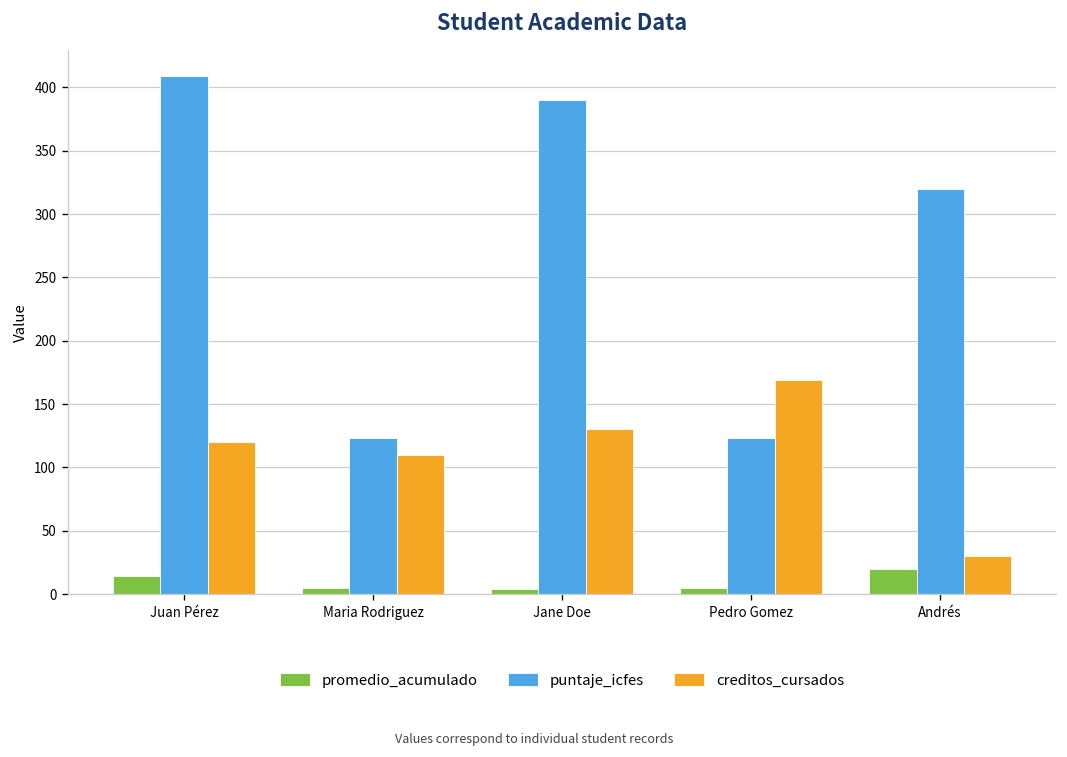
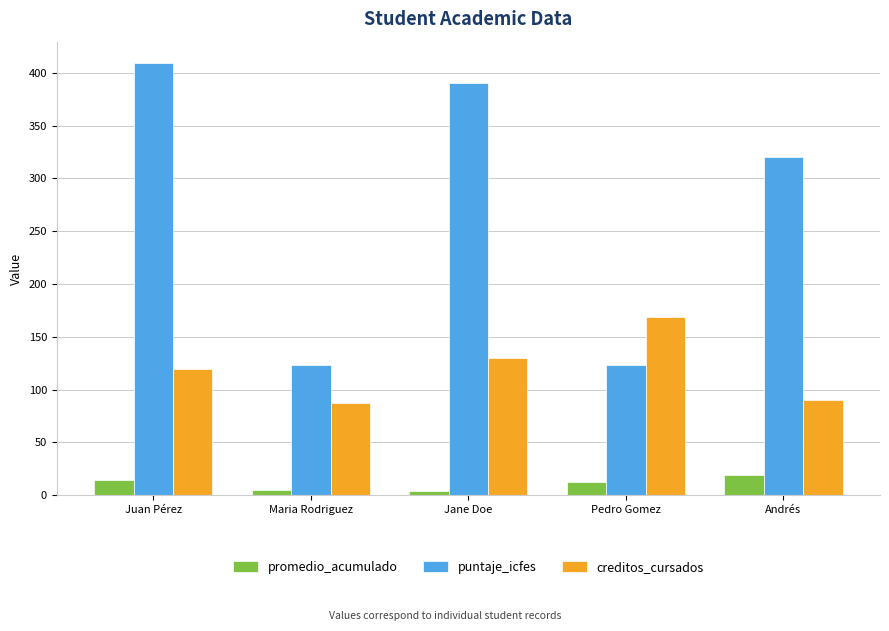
creditos_cursados, Maria Rodriguez: 110 -> 87
promedio_acumulado, Pedro Gomez: 5 -> 13
creditos_cursados, Andrés: 30 -> 90
